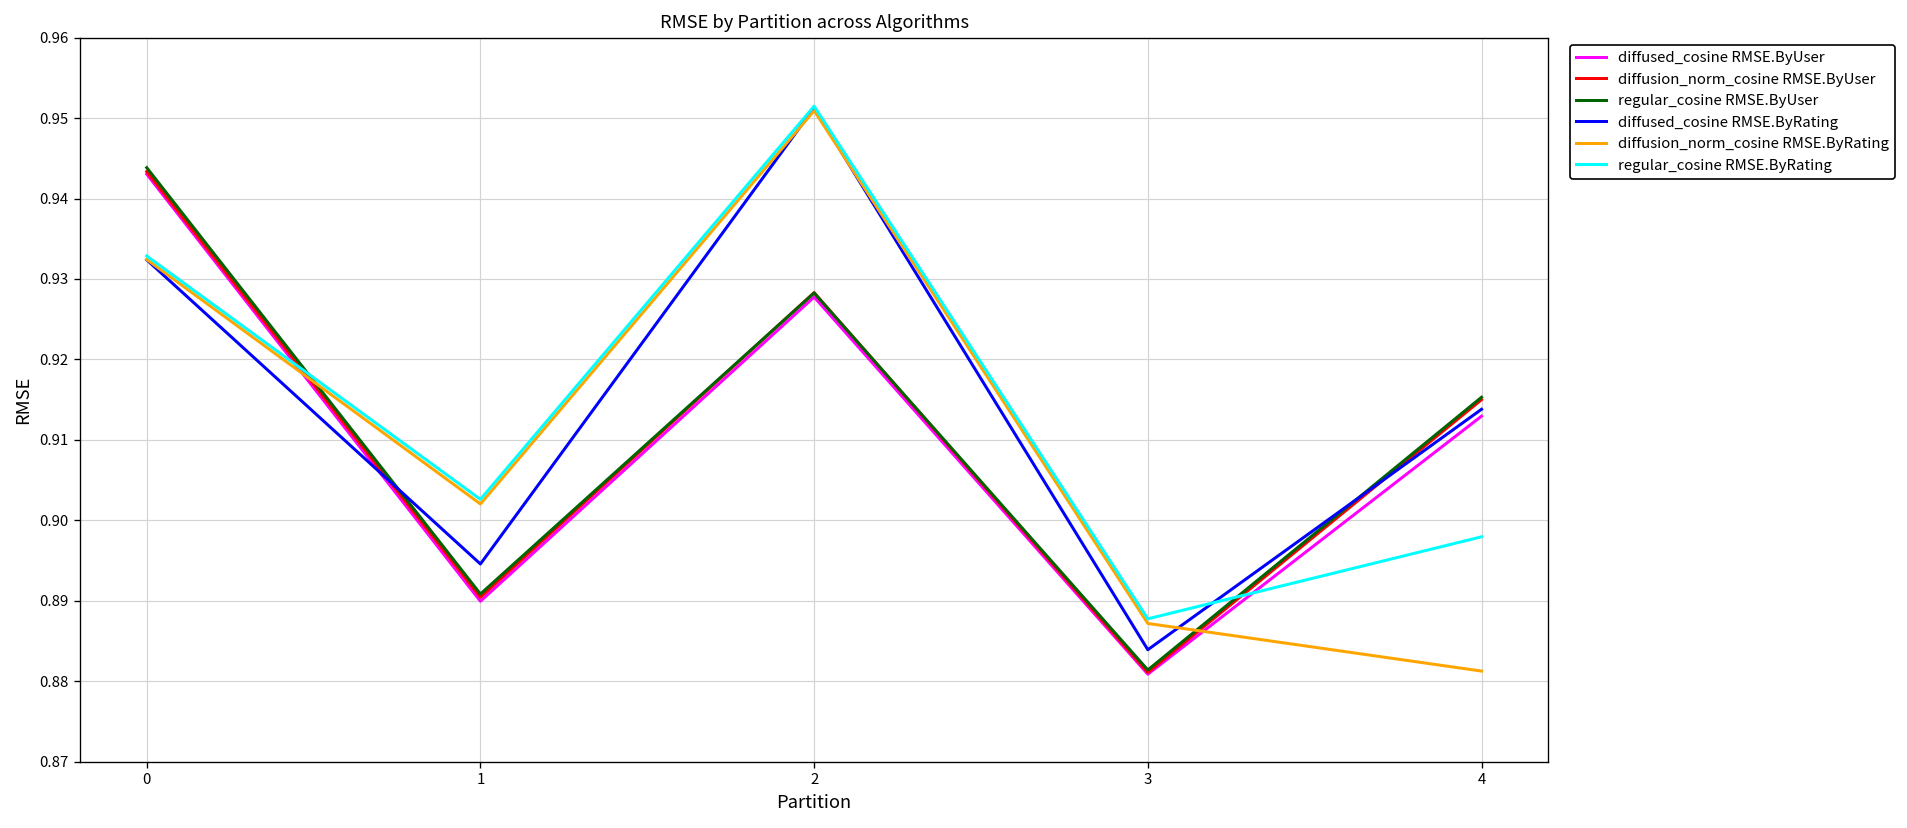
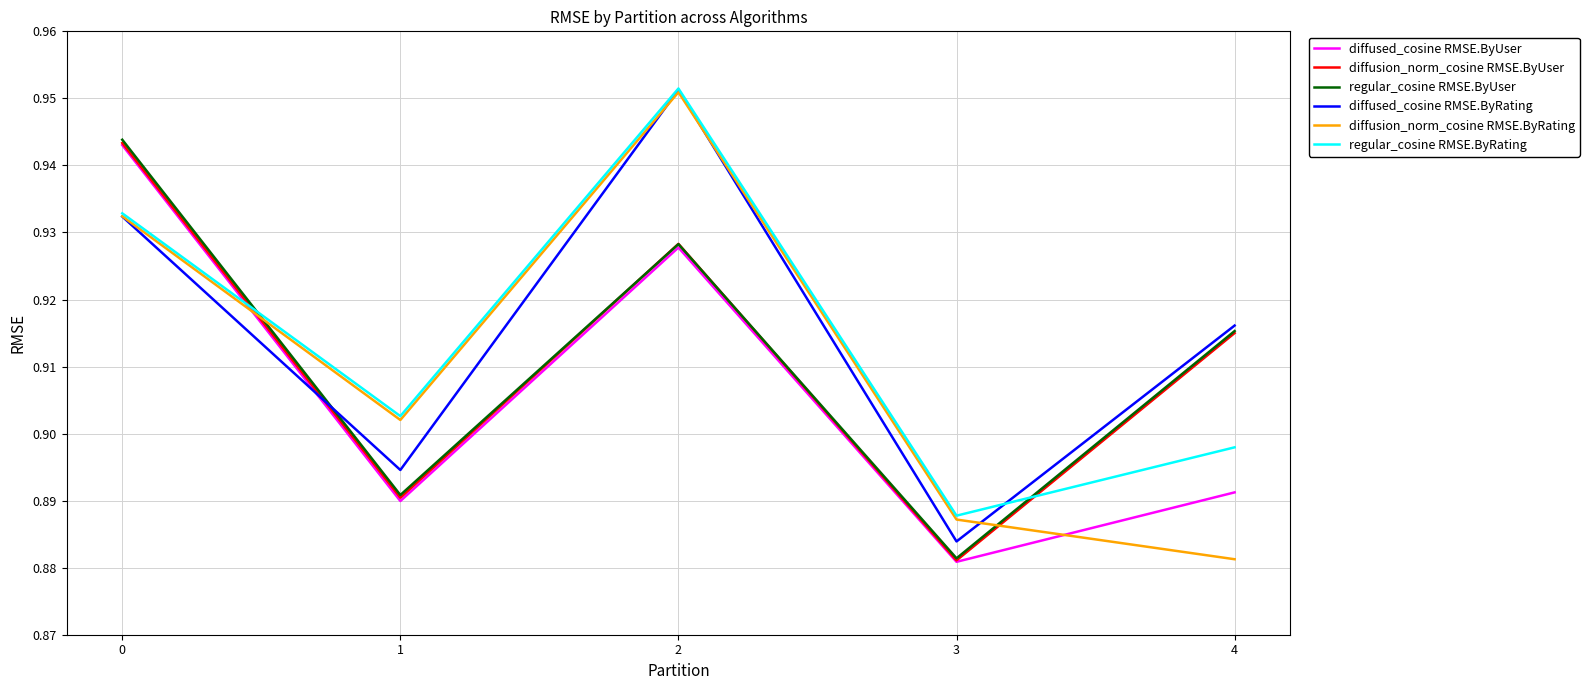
diffused_cosine RMSE.ByUser, 4: 0.913 -> 0.891
diffused_cosine RMSE.ByRating, 4: 0.914 -> 0.916
